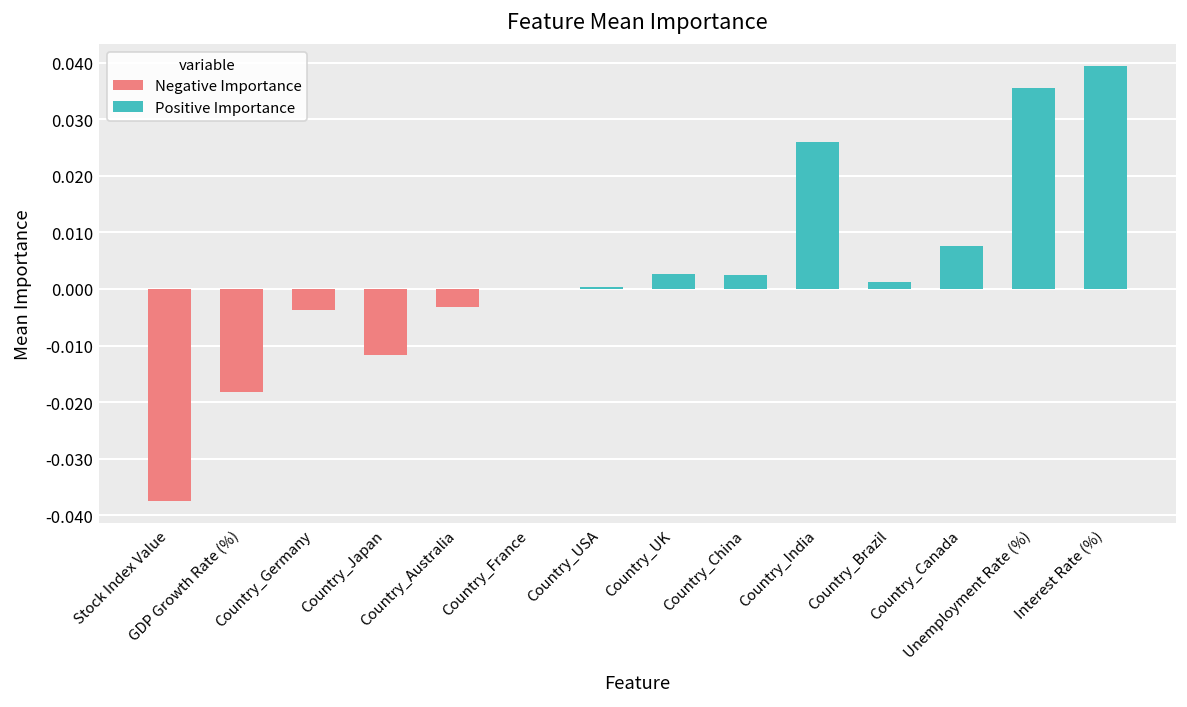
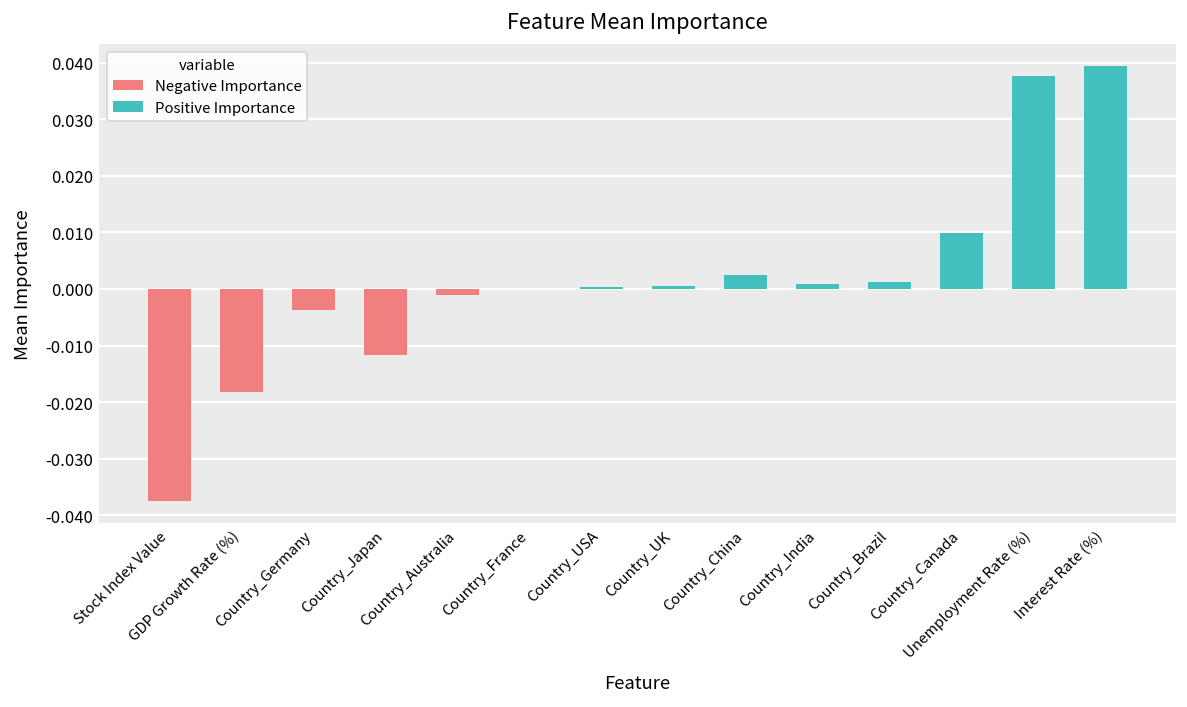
Negative Importance, Country_Australia: -0.003 -> -0.001
Positive Importance, Country_UK: 0.003 -> 0.001
Positive Importance, Country_India: 0.026 -> 0.001
Positive Importance, Country_Canada: 0.008 -> 0.010
Positive Importance, Unemployment Rate (%): 0.036 -> 0.038
